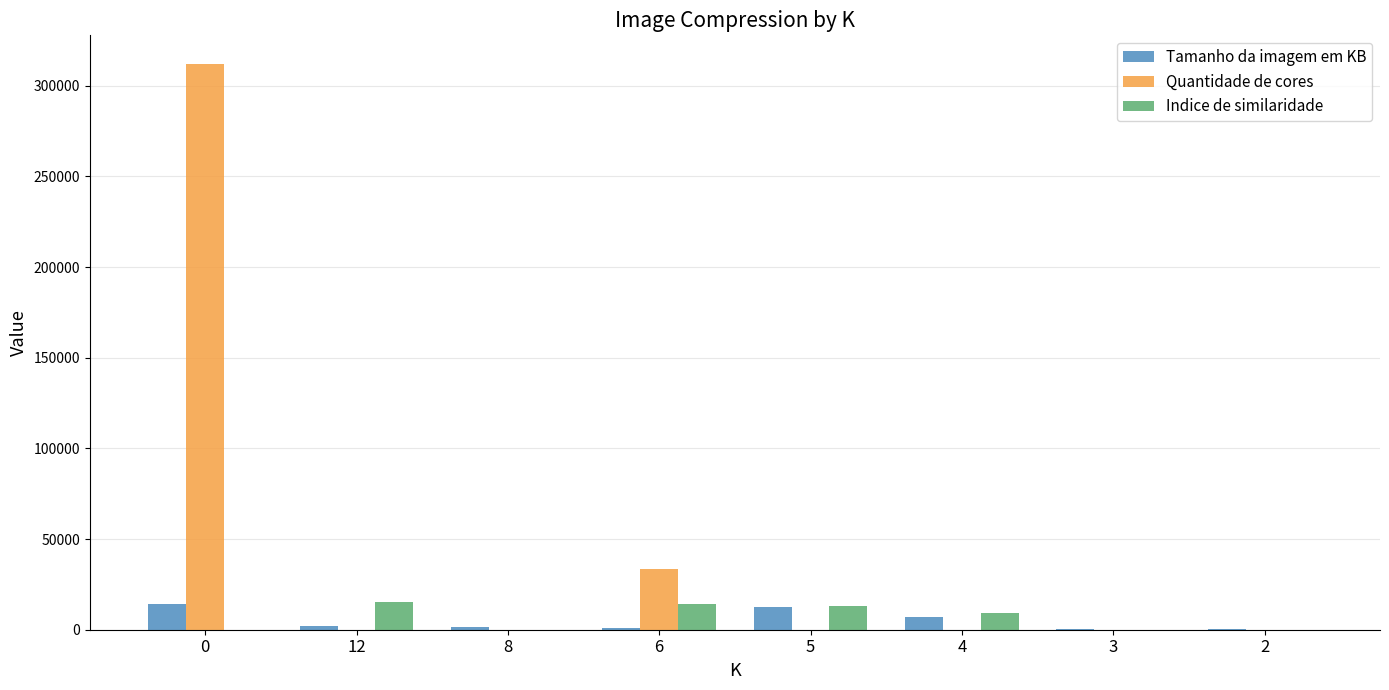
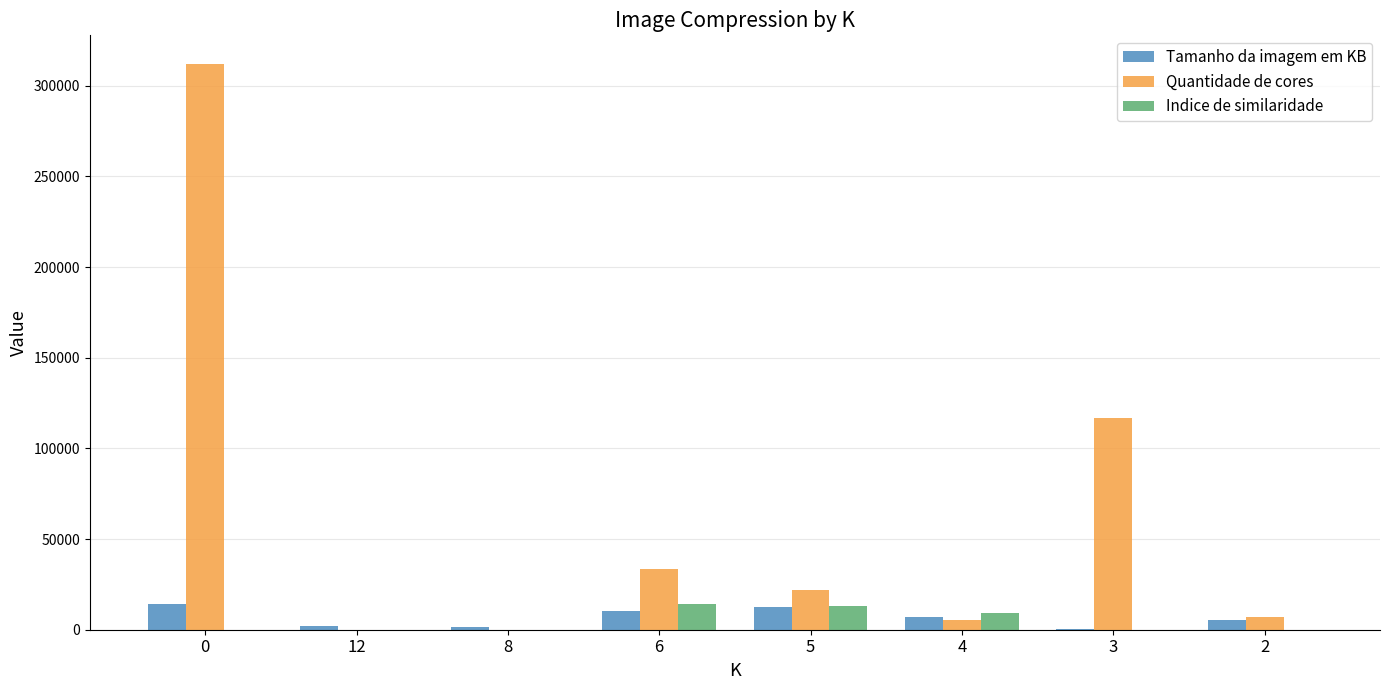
Indice de similaridade, 12: 15000 -> 0
Tamanho da imagem em KB, 6: 1000 -> 10000
Quantidade de cores, 5: 0 -> 22000
Quantidade de cores, 4: 0 -> 5000
Quantidade de cores, 3: 0 -> 117000
Tamanho da imagem em KB, 2: 0 -> 5000
Quantidade de cores, 2: 0 -> 7000
